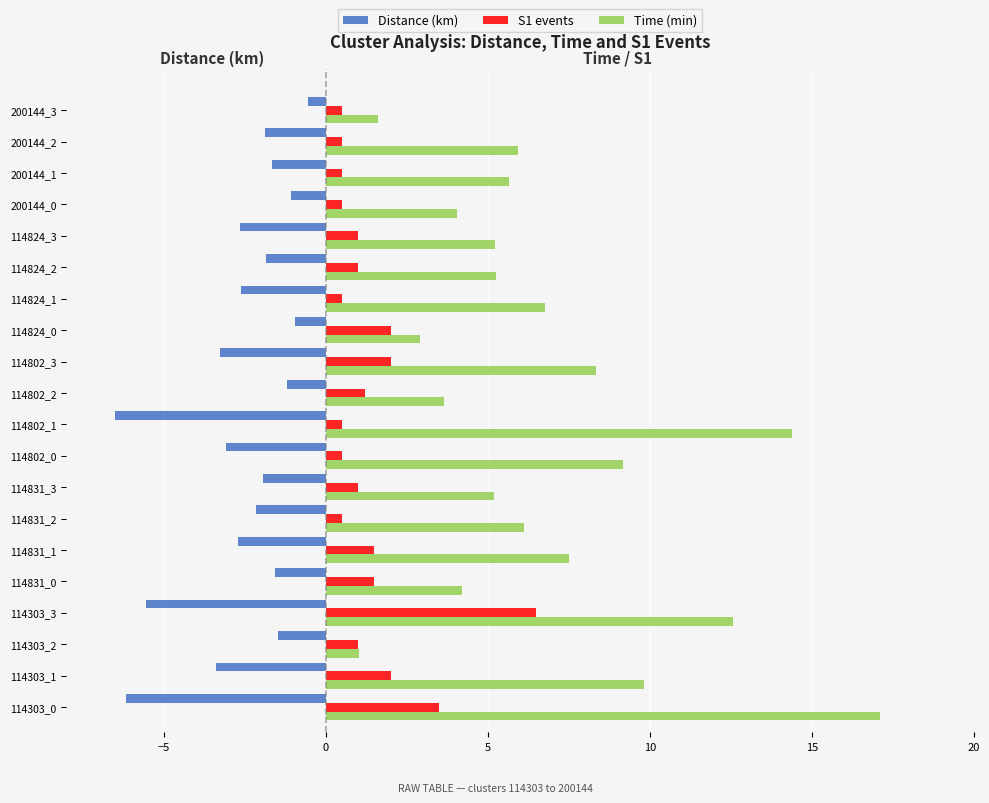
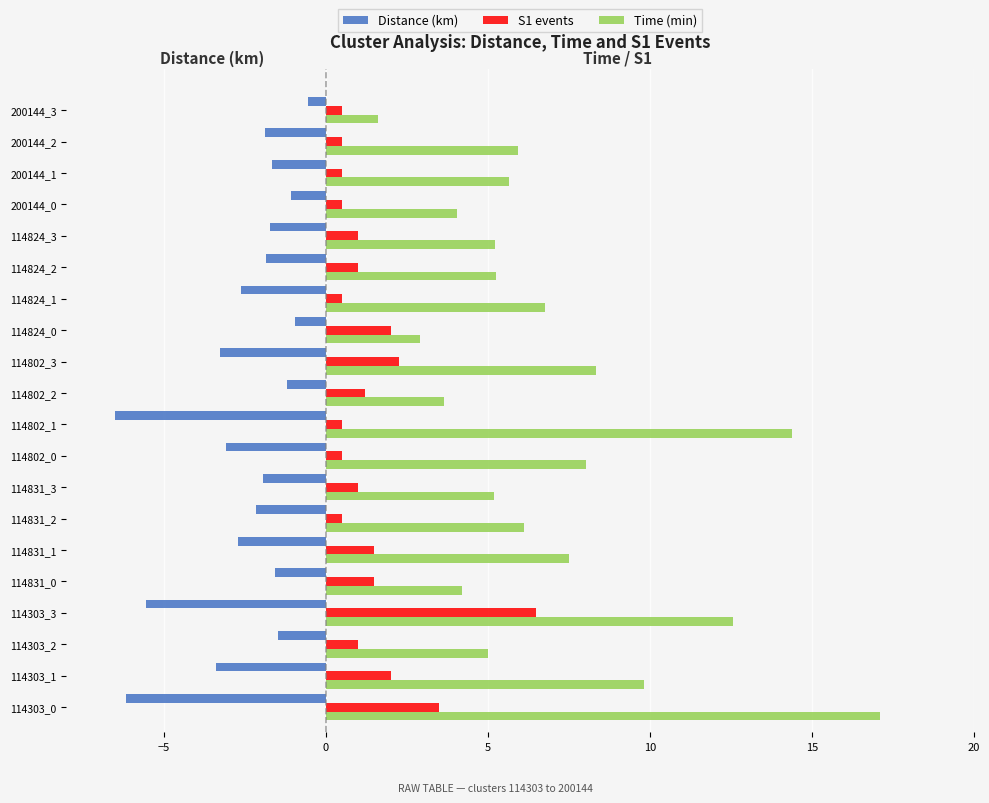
Distance (km), 114824_3: -2.6 -> -1.7
S1 events, 114802_3: 2.0 -> 2.3
Time (min), 114802_0: 9.2 -> 8.0
Time (min), 114303_2: 1.0 -> 5.0
